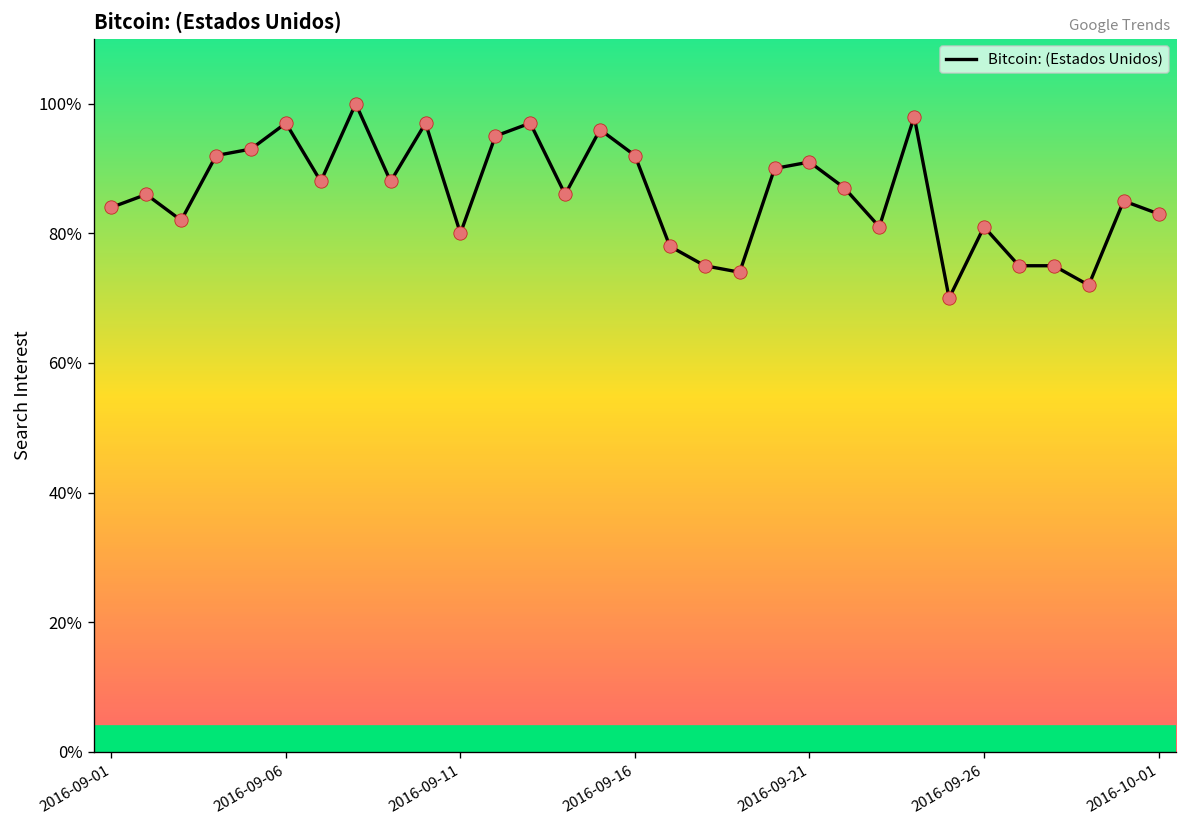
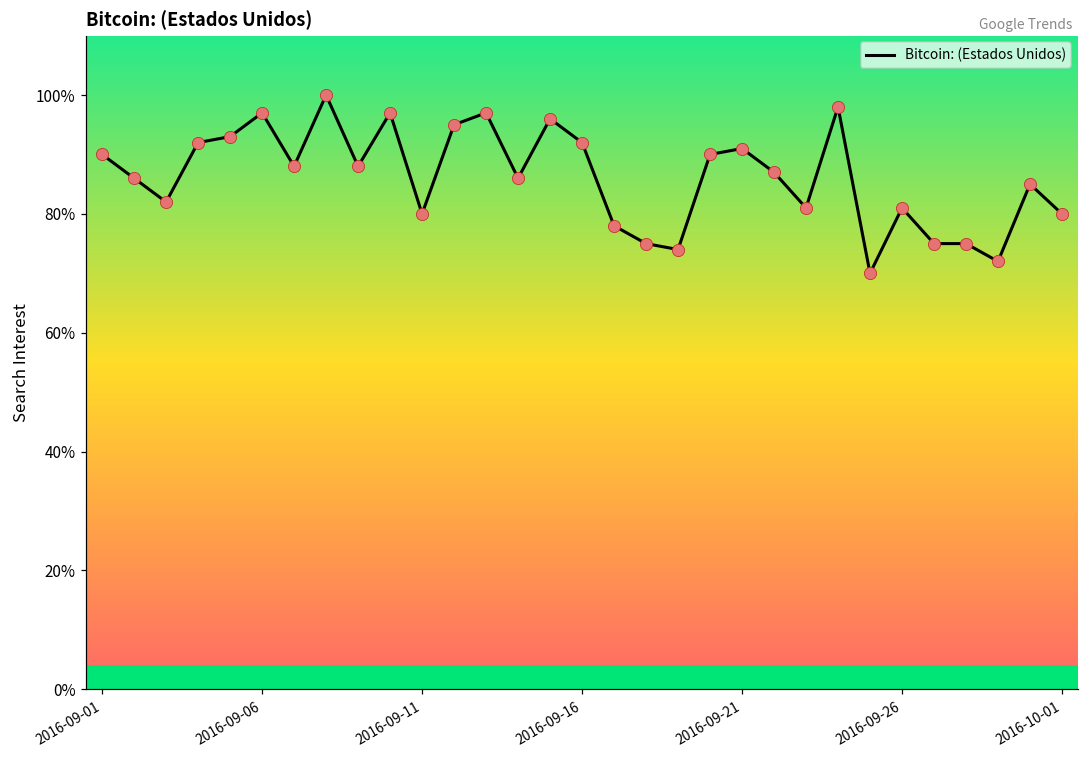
2016-09-01: 84% -> 90%
2016-10-01: 83% -> 80%
